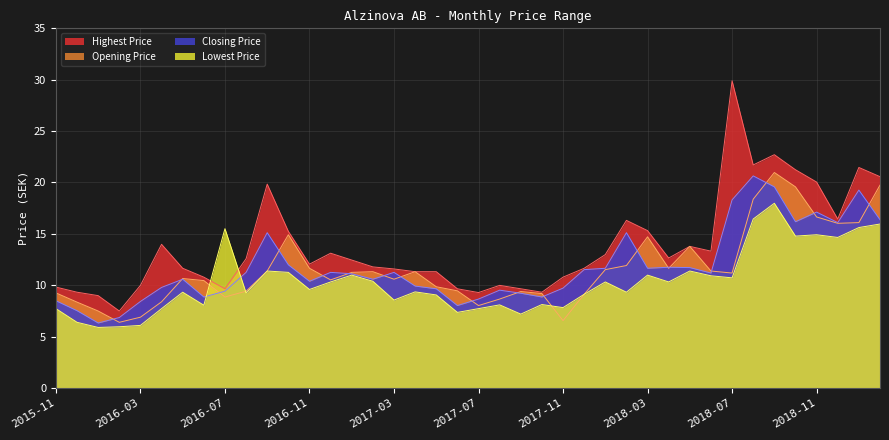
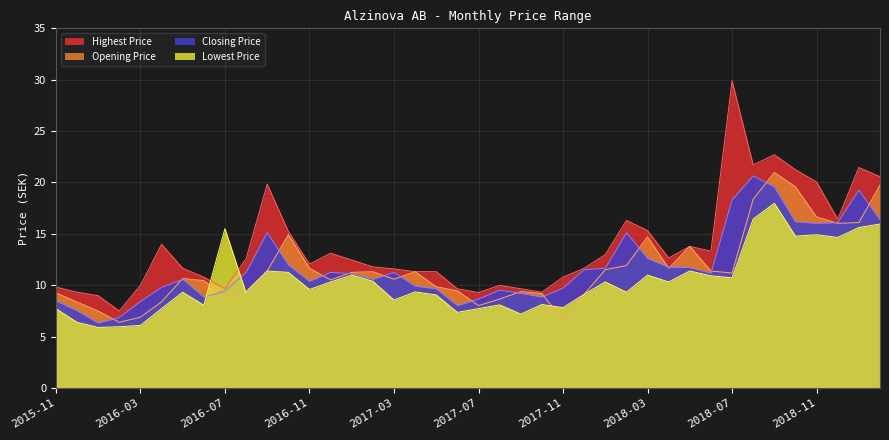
Closing Price, 2018-03: 11.7 -> 12.6
Closing Price, 2018-11: 17.1 -> 16.0
